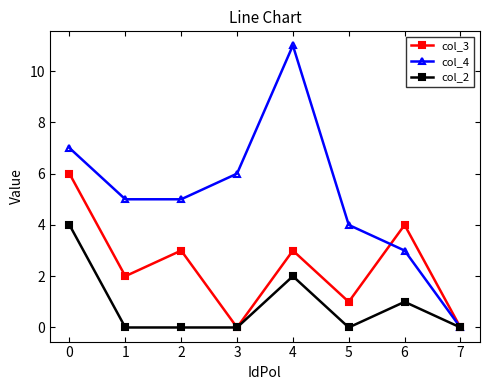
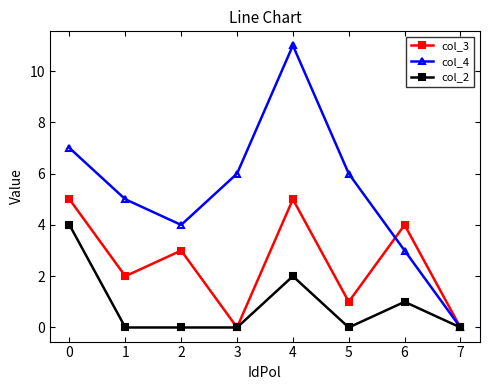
col_3, 0: 6 -> 5
col_4, 2: 5 -> 4
col_3, 4: 3 -> 5
col_4, 5: 4 -> 6
